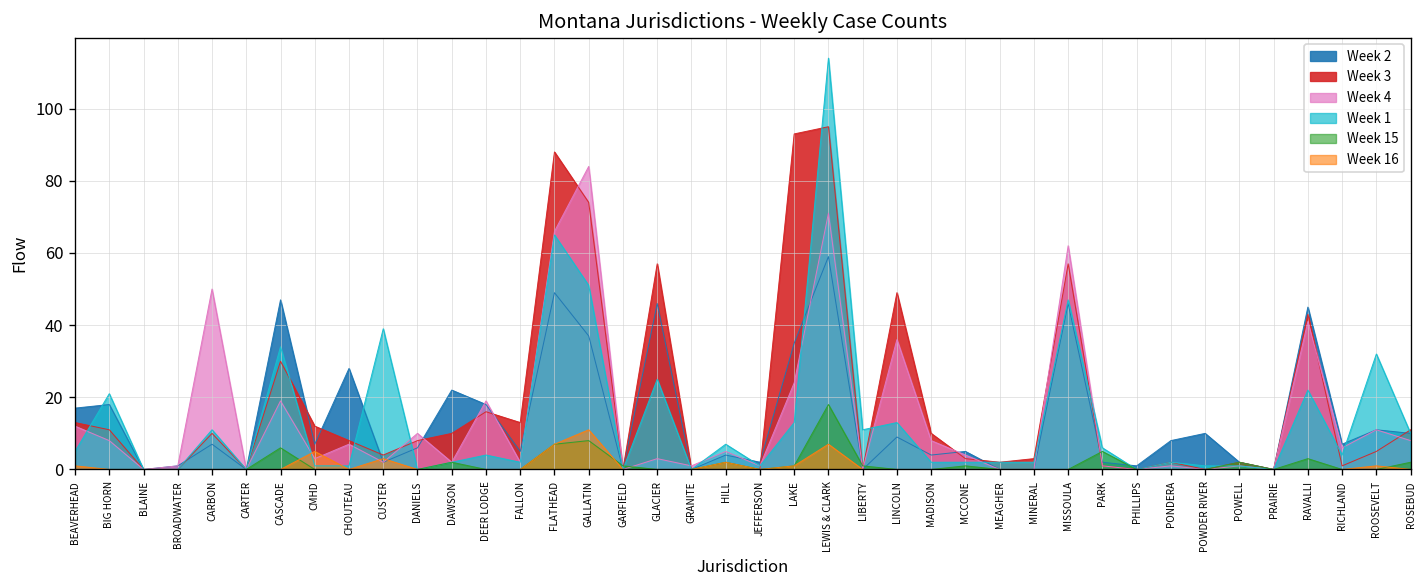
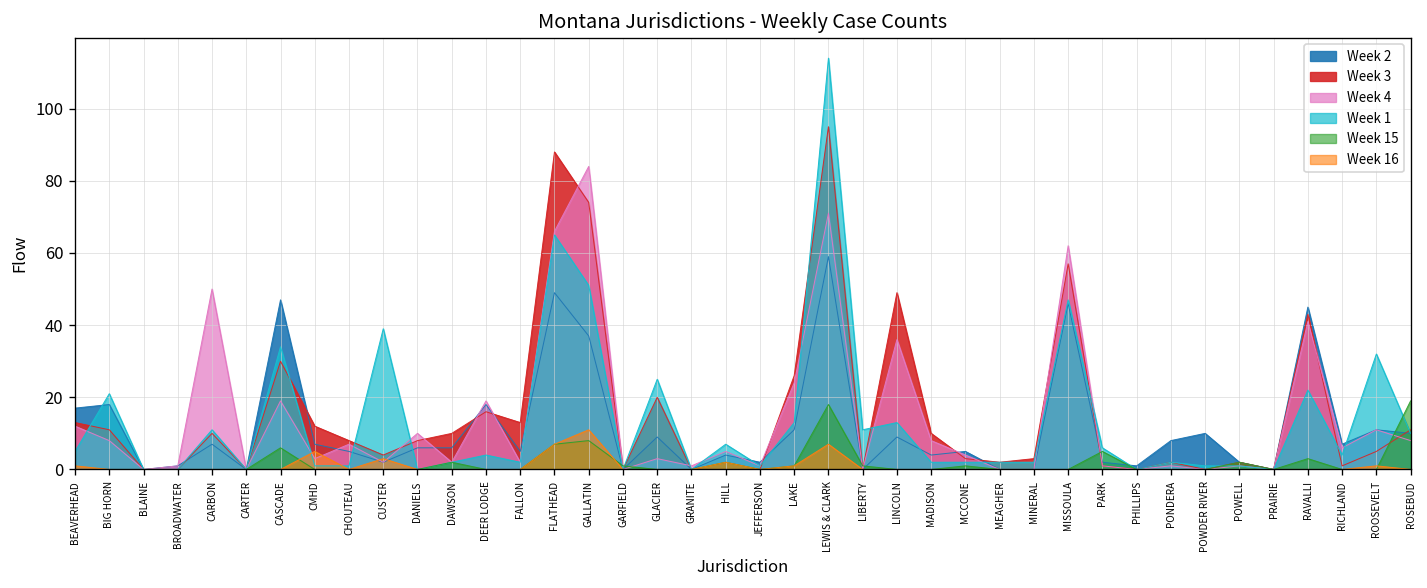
Week 2, CHOUTEAU: 28 -> 5
Week 2, DAWSON: 22 -> 6
Week 2, GLACIER: 46 -> 9
Week 3, GLACIER: 57 -> 20
Week 2, LAKE: 35 -> 11
Week 3, LAKE: 93 -> 26
Week 15, ROSEBUD: 2 -> 19
